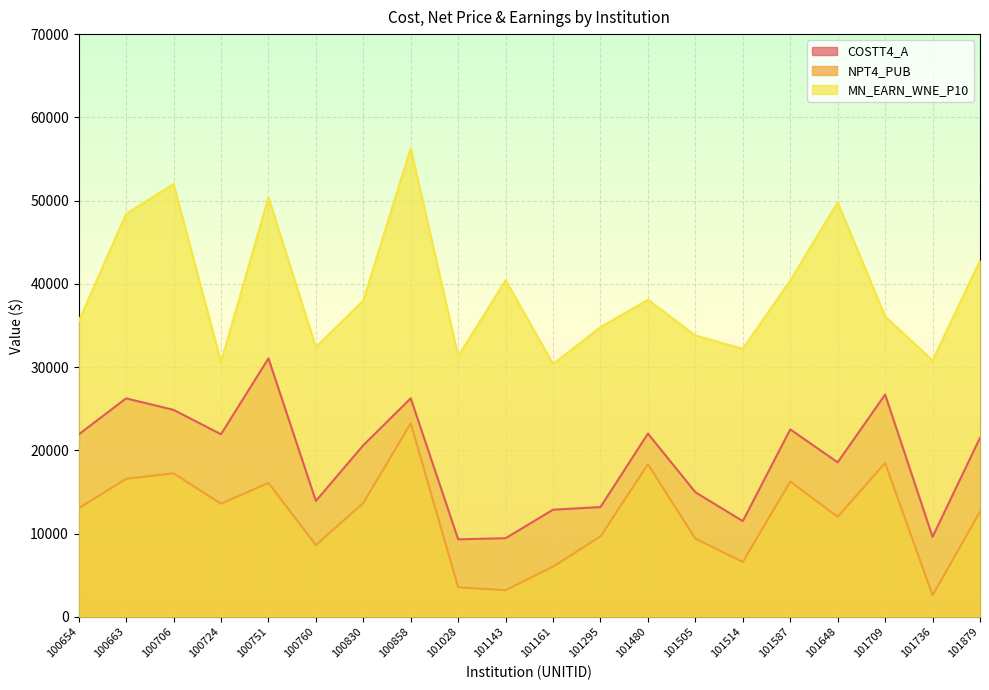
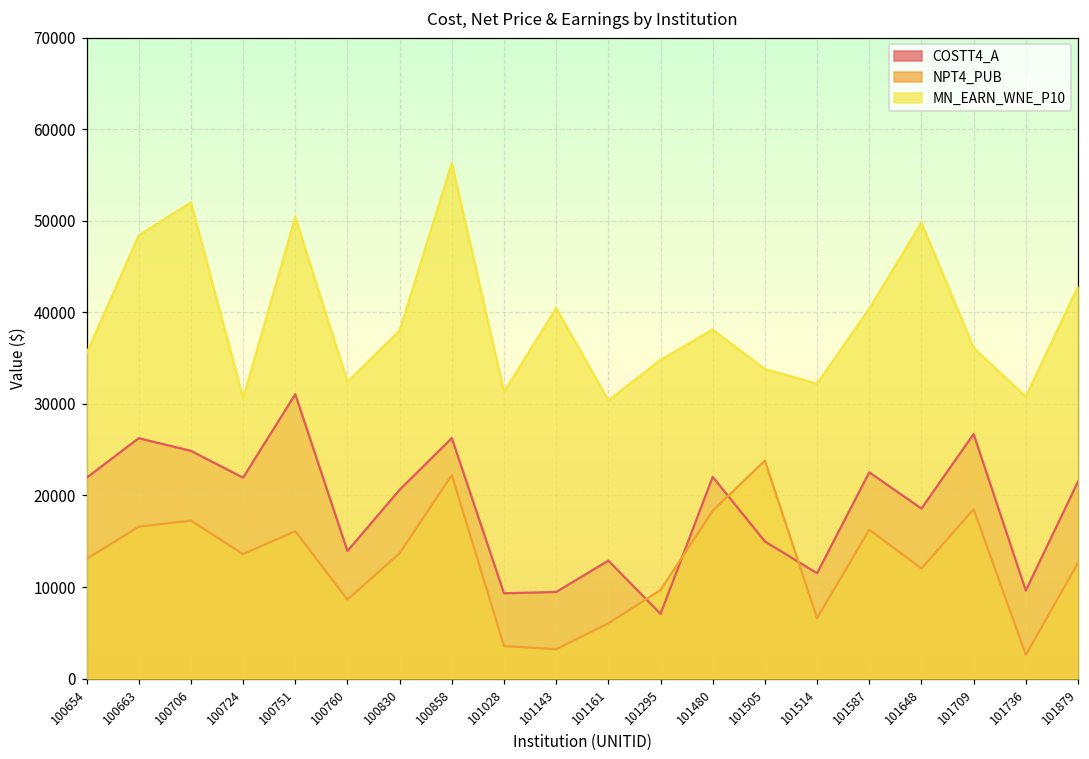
NPT4_PUB, 100858: 23000 -> 22000
COSTT4_A, 101295: 13000 -> 7000
NPT4_PUB, 101505: 9000 -> 24000
